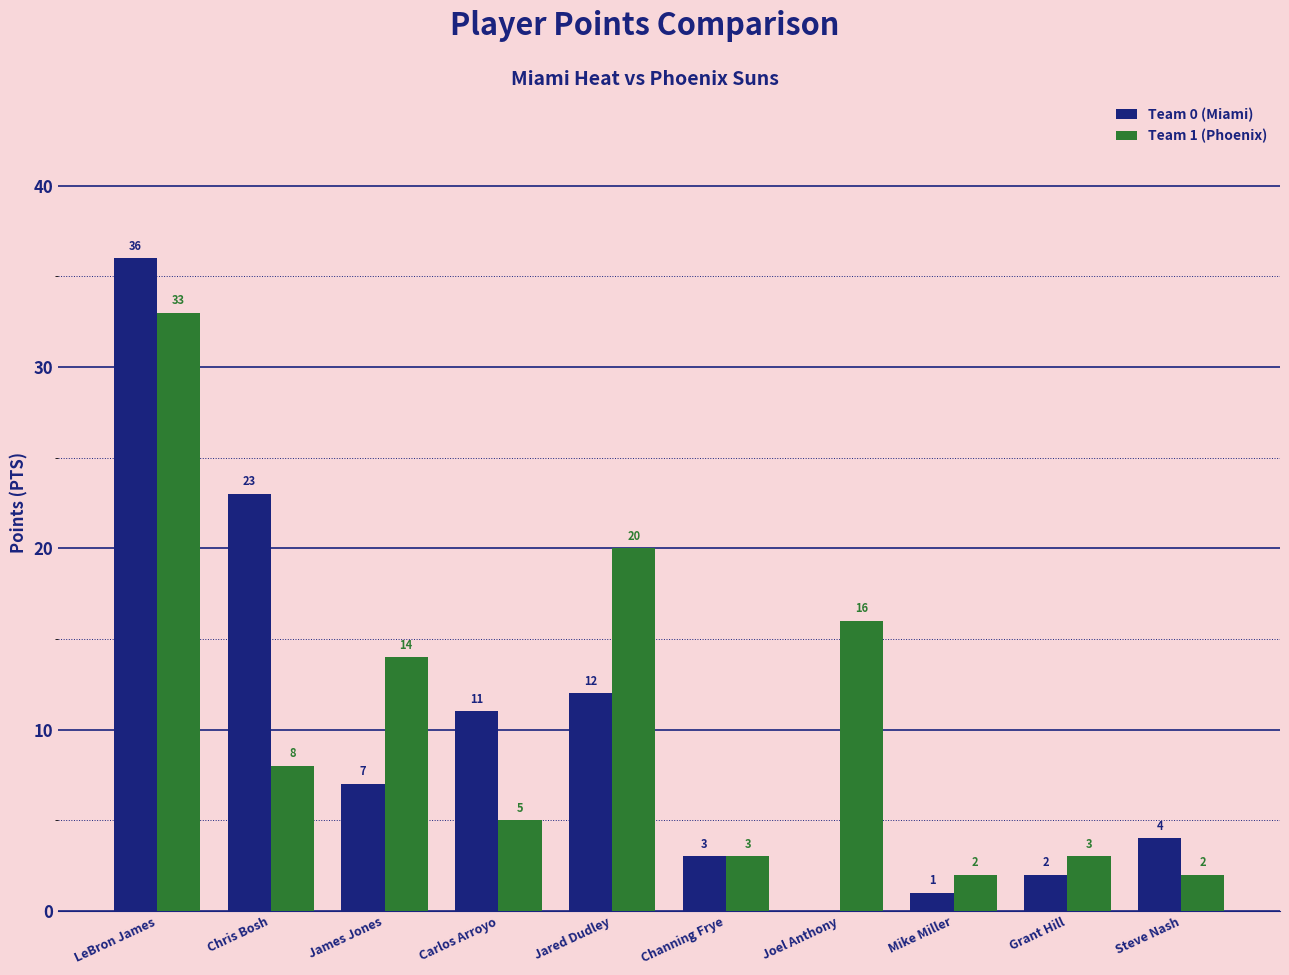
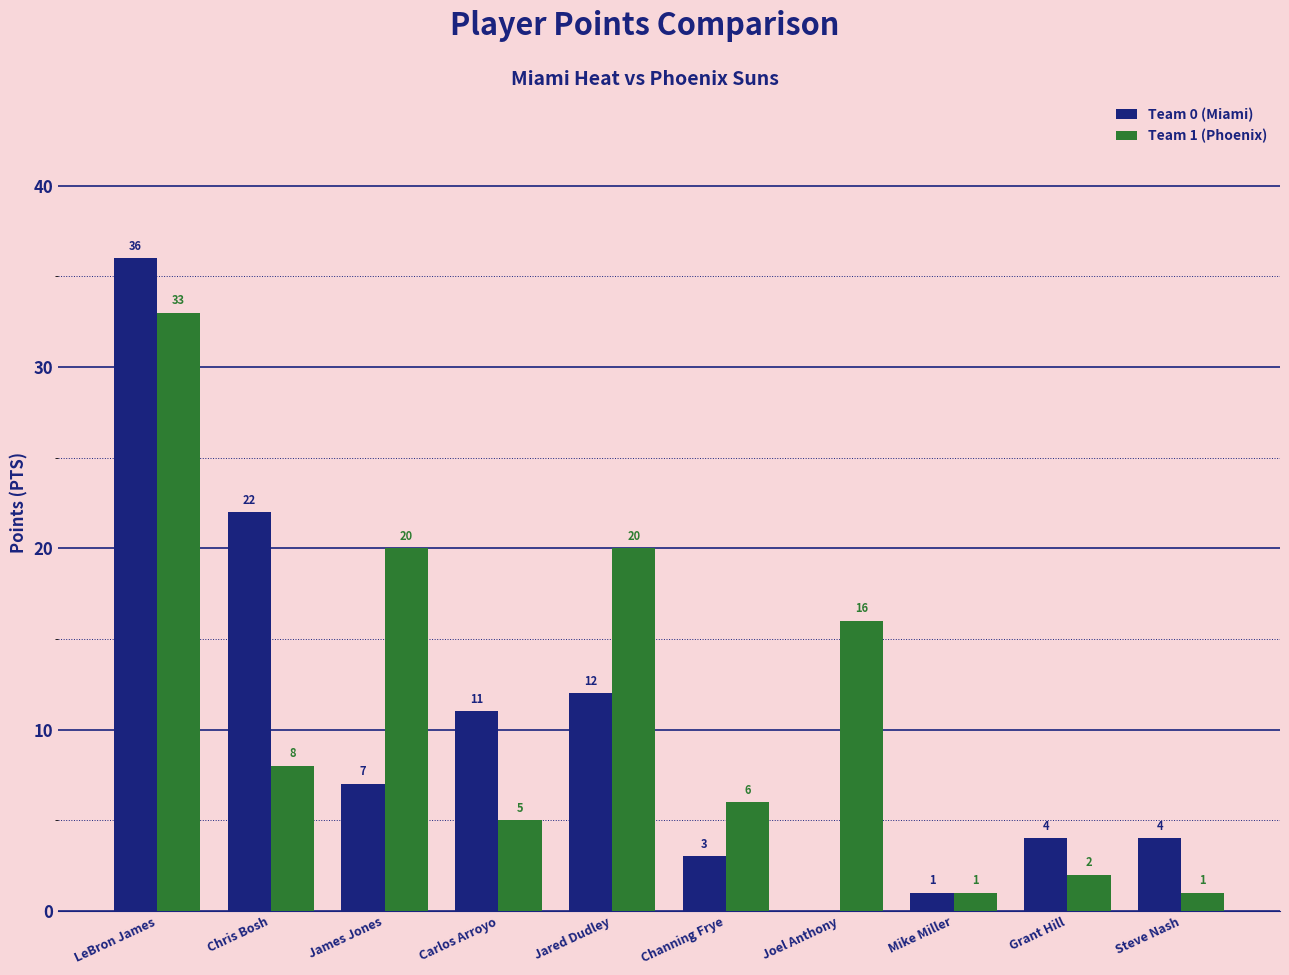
Team 0 (Miami), Chris Bosh: 23 -> 22
Team 1 (Phoenix), James Jones: 14 -> 20
Team 1 (Phoenix), Channing Frye: 3 -> 6
Team 1 (Phoenix), Mike Miller: 2 -> 1
Team 0 (Miami), Grant Hill: 2 -> 4
Team 1 (Phoenix), Grant Hill: 3 -> 2
Team 1 (Phoenix), Steve Nash: 2 -> 1
